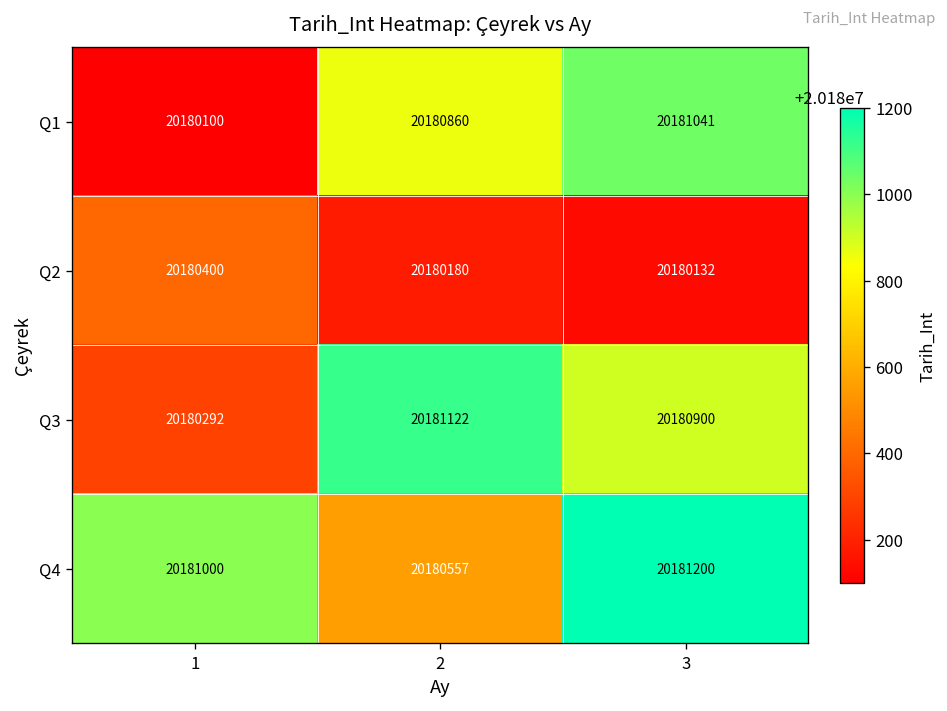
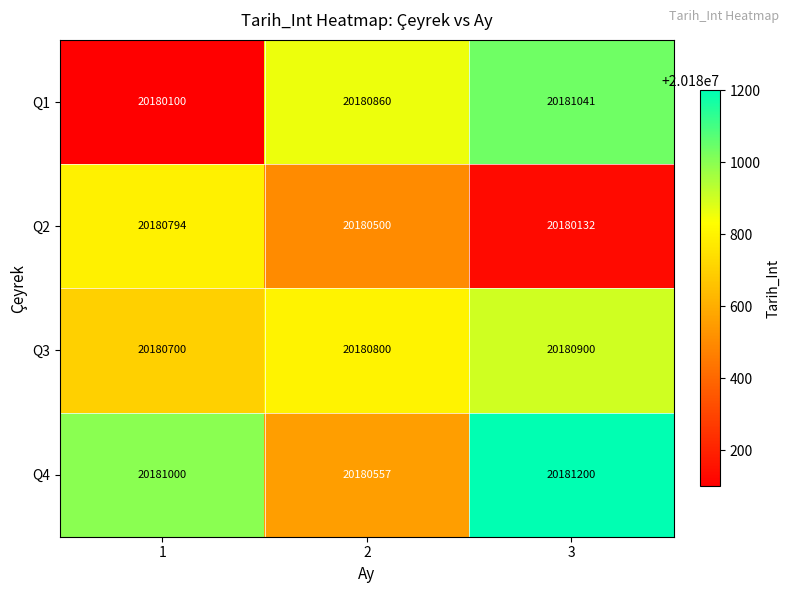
Q2, 1: 20180400 -> 20180794
Q2, 2: 20180180 -> 20180500
Q3, 1: 20180292 -> 20180700
Q3, 2: 20181122 -> 20180800
